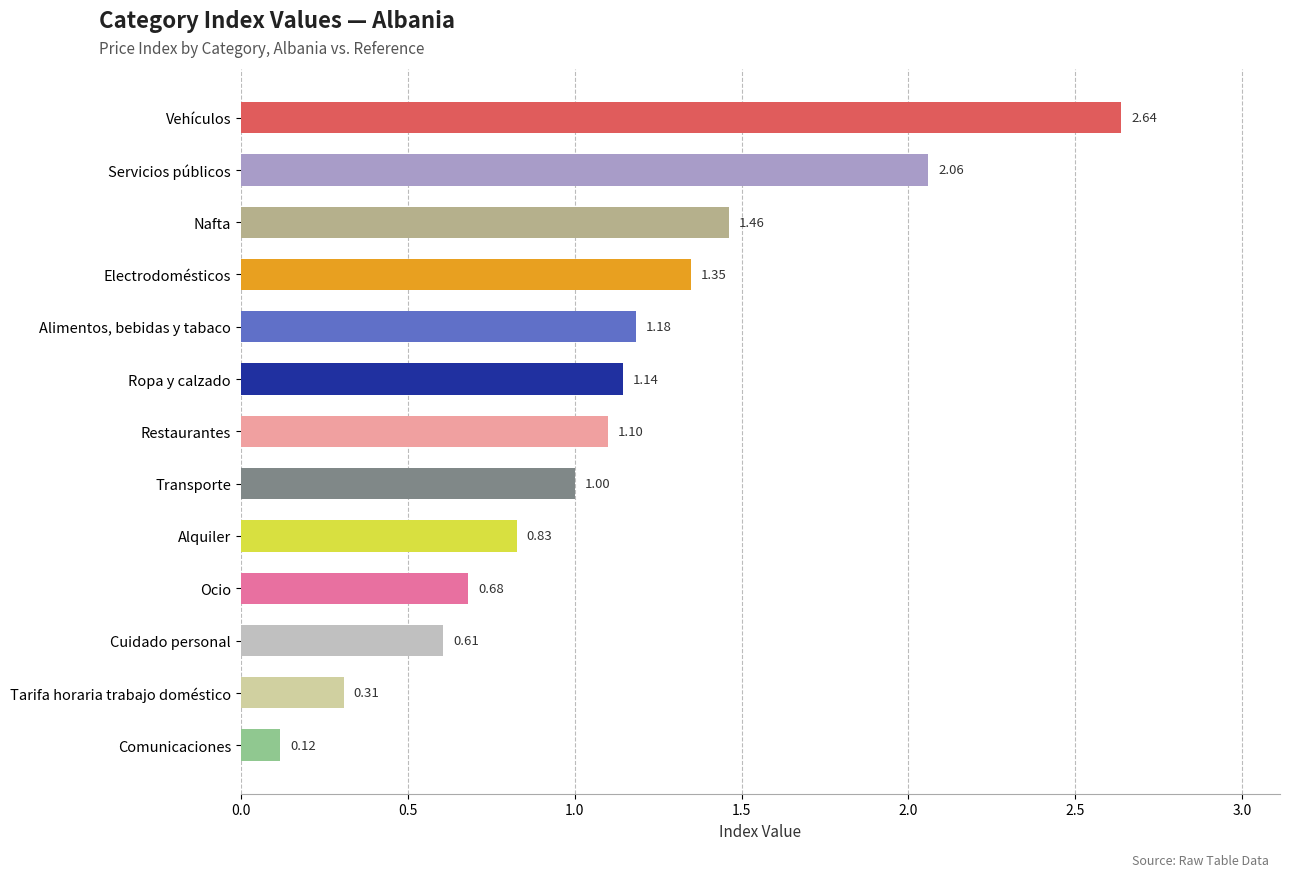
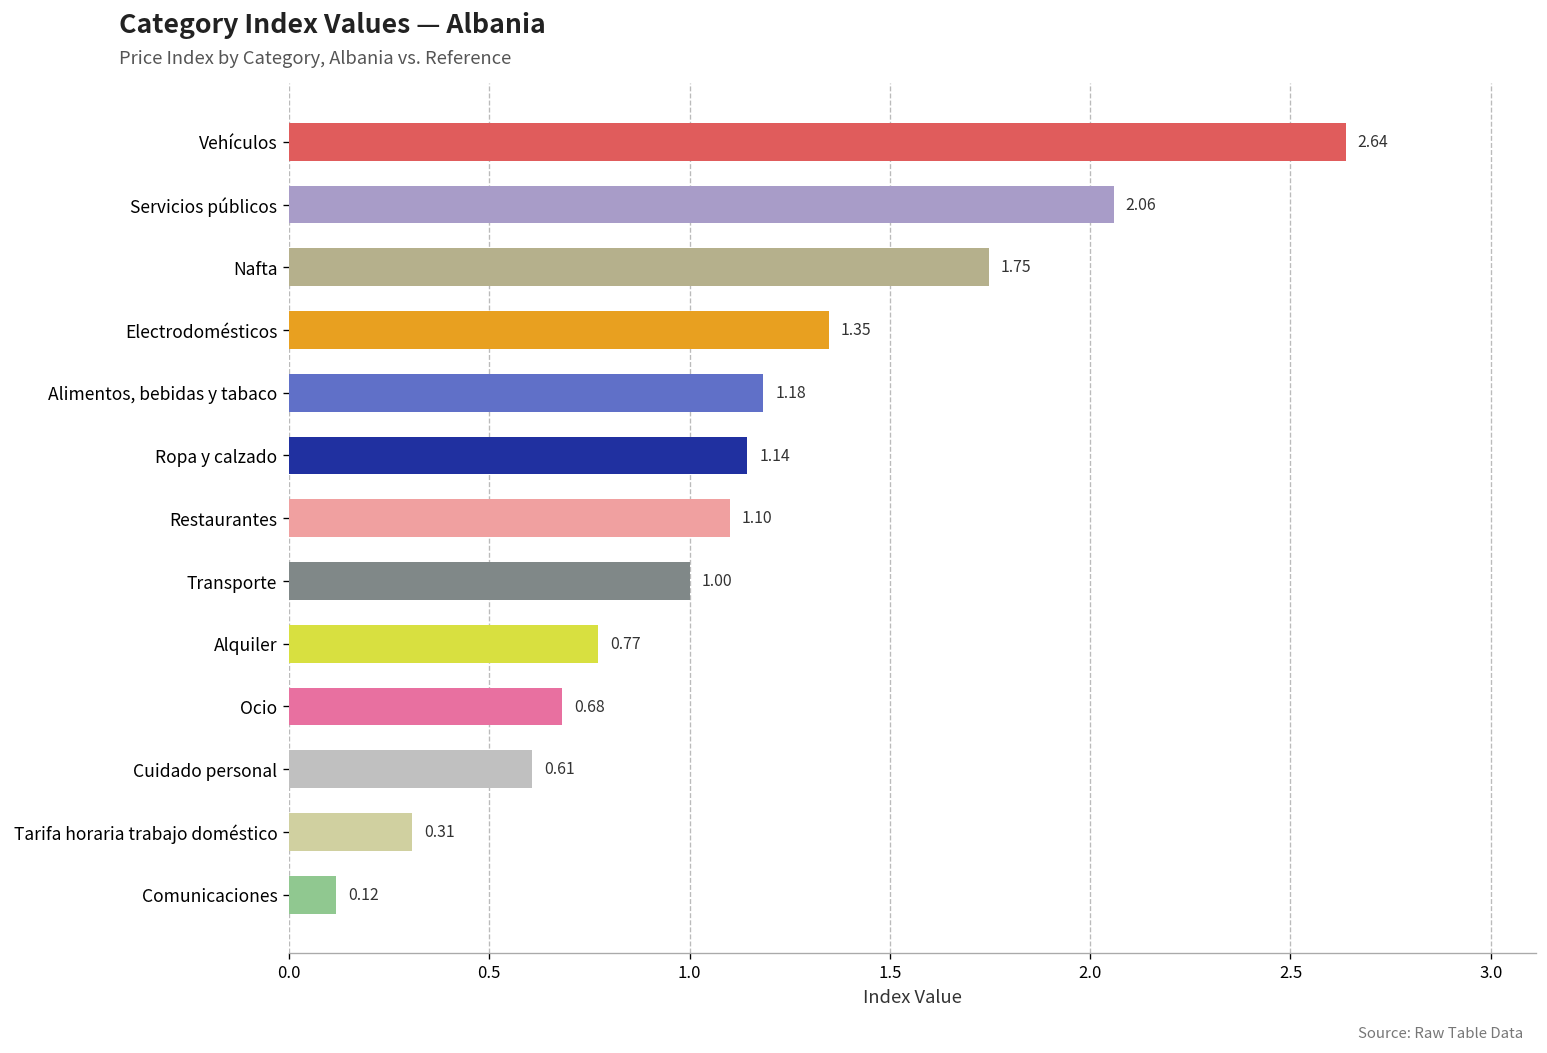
Nafta: 1.46 -> 1.75
Alquiler: 0.83 -> 0.77
